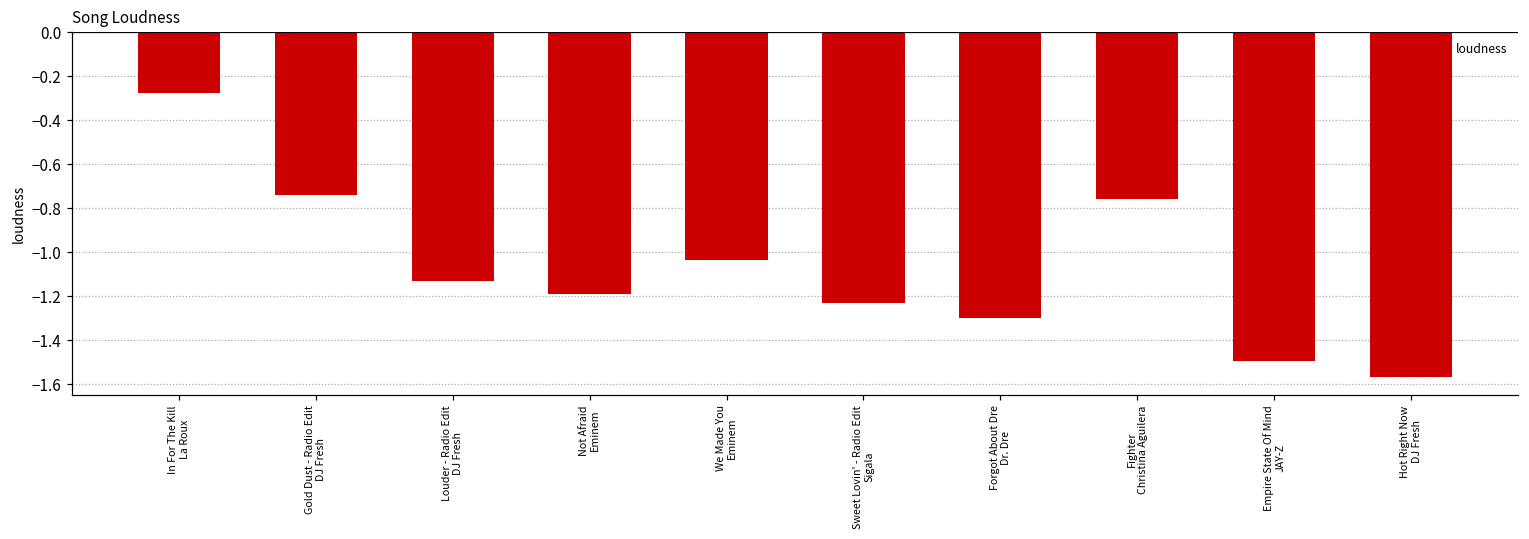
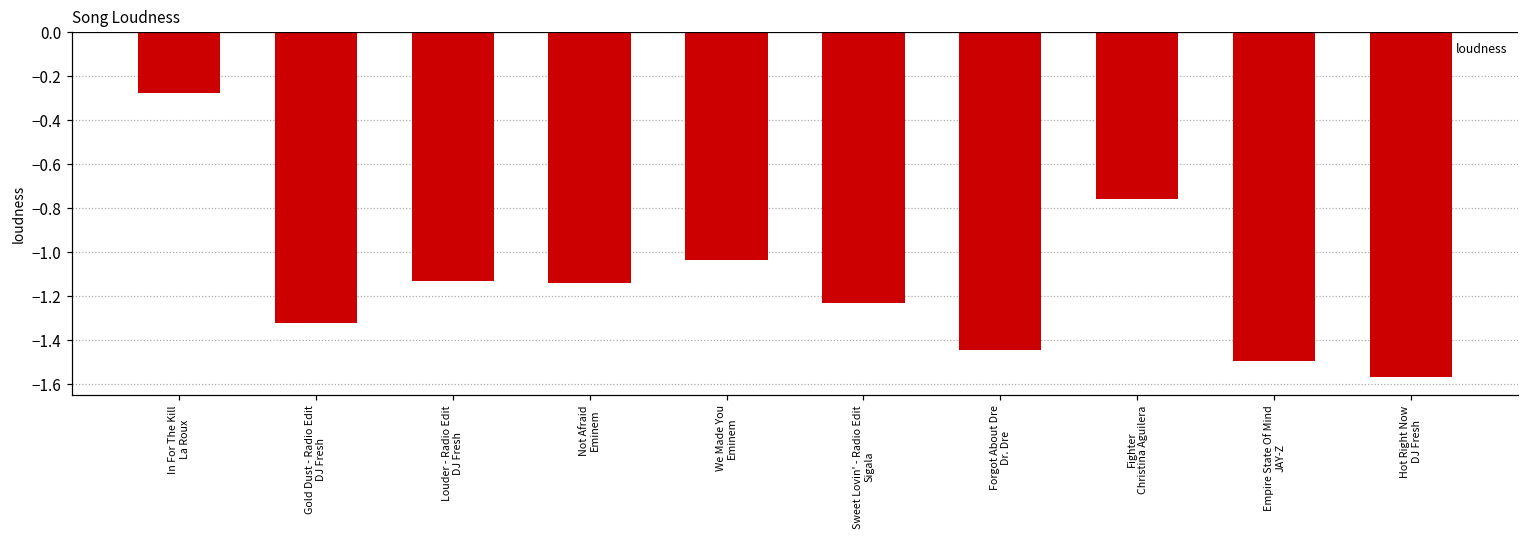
Gold Dust - Radio Edit DJ Fresh: -0.74 -> -1.32
Not Afraid Eminem: -1.19 -> -1.14
Forgot About Dre Dr. Dre: -1.30 -> -1.44
